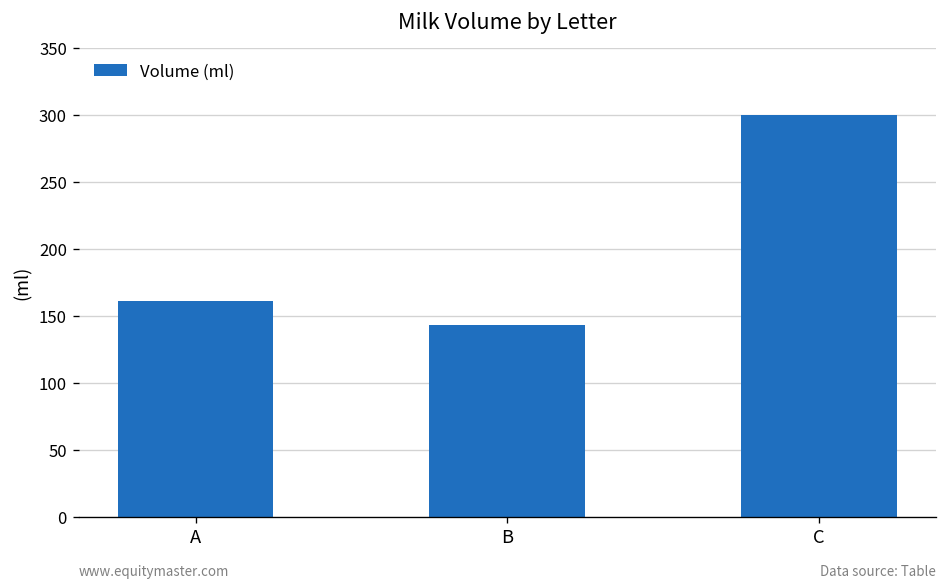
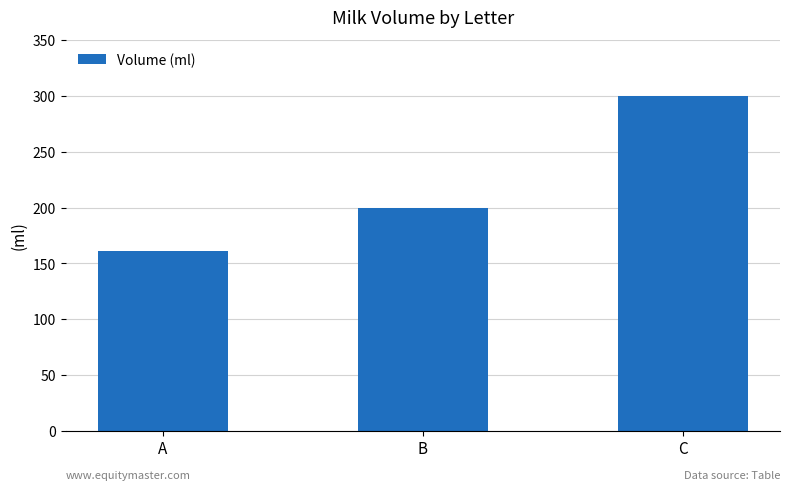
B: 143 -> 200
